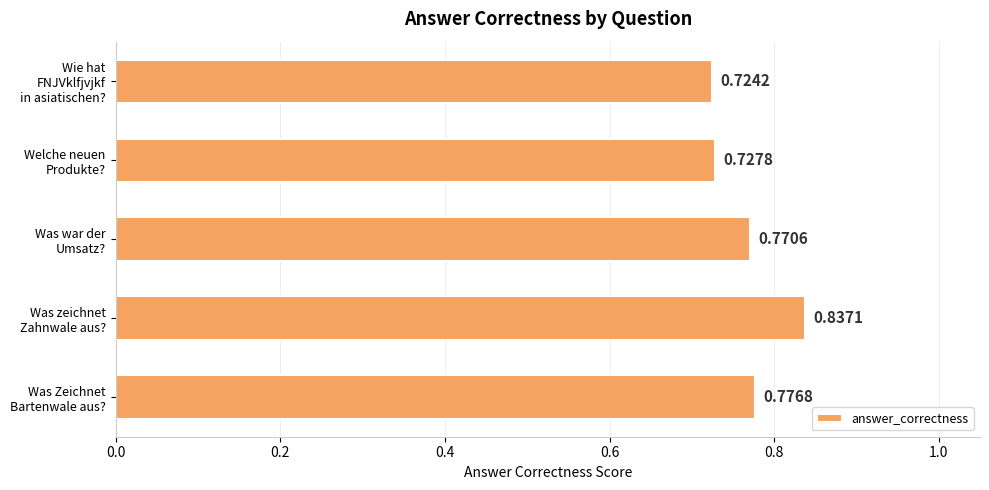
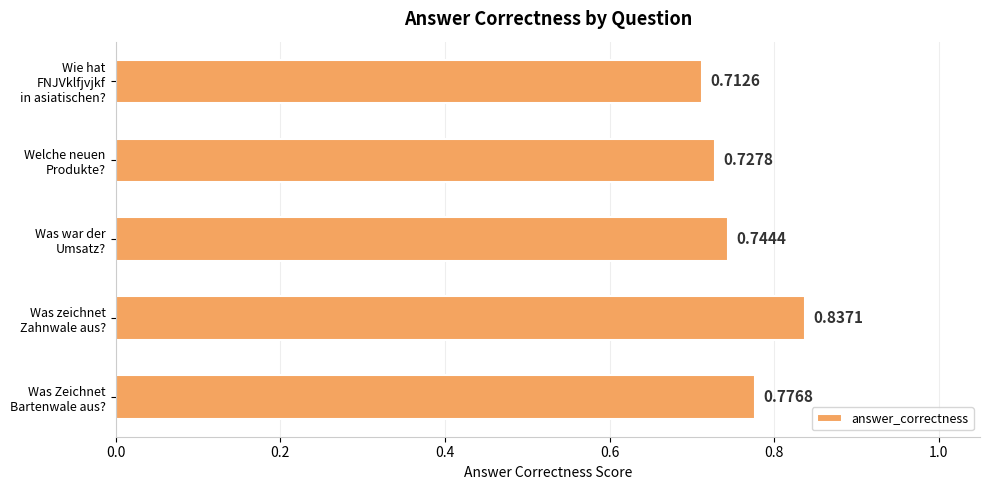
Wie hat FNJVklfjvjkf in asiatischen?: 0.7242 -> 0.7126
Was war der Umsatz?: 0.7706 -> 0.7444
